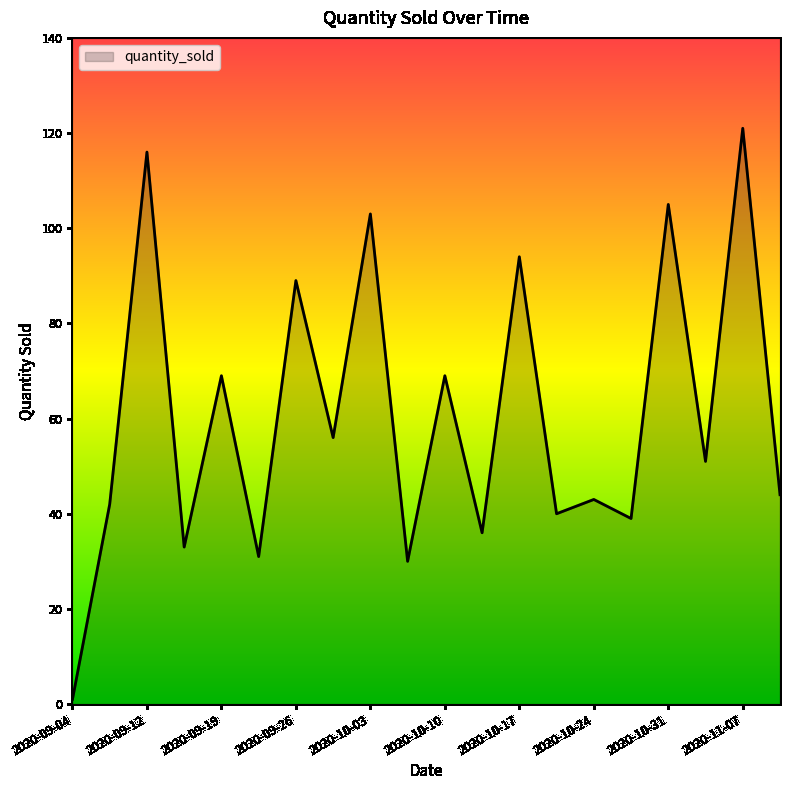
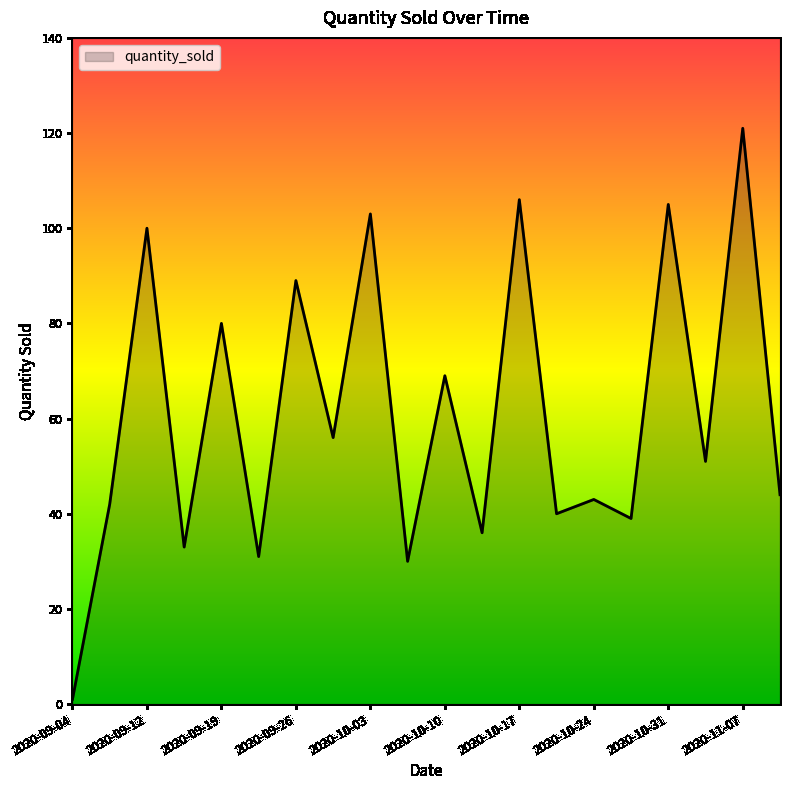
2020-09-12: 116 -> 100
2020-09-19: 69 -> 80
2020-10-17: 94 -> 106
